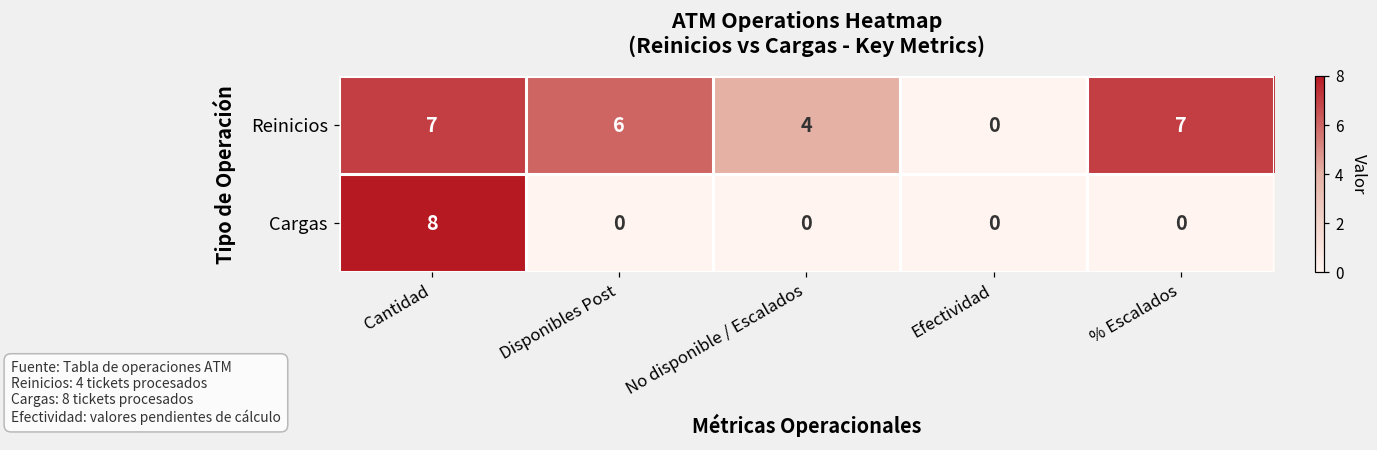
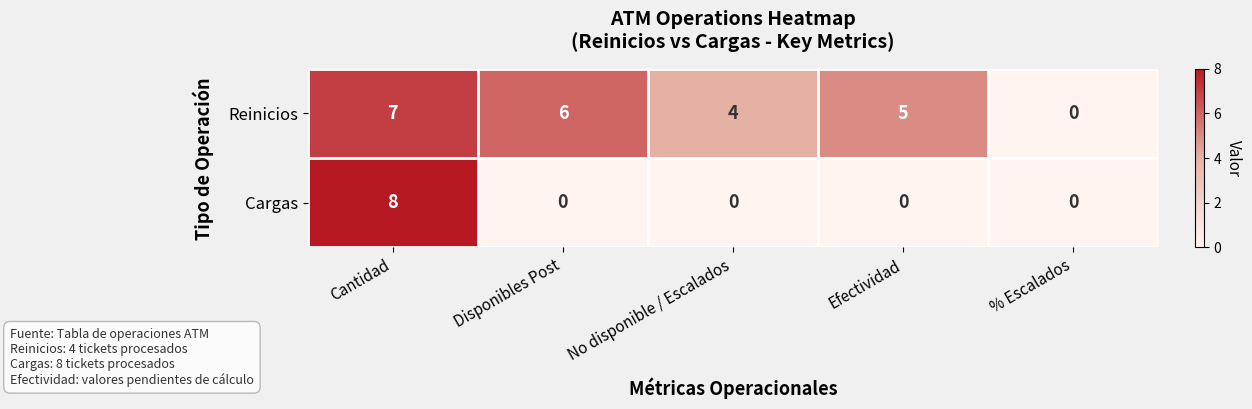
Reinicios, Efectividad: 0 -> 5
Reinicios, % Escalados: 7 -> 0
